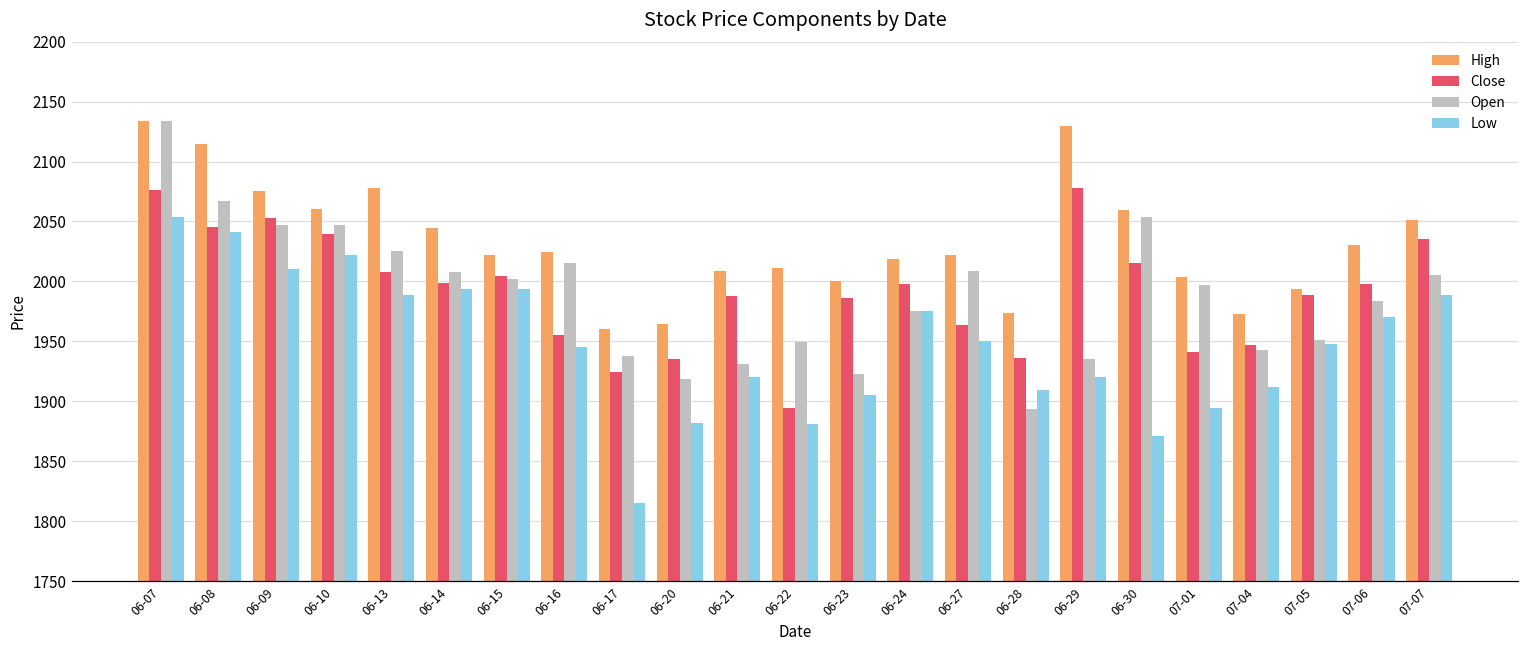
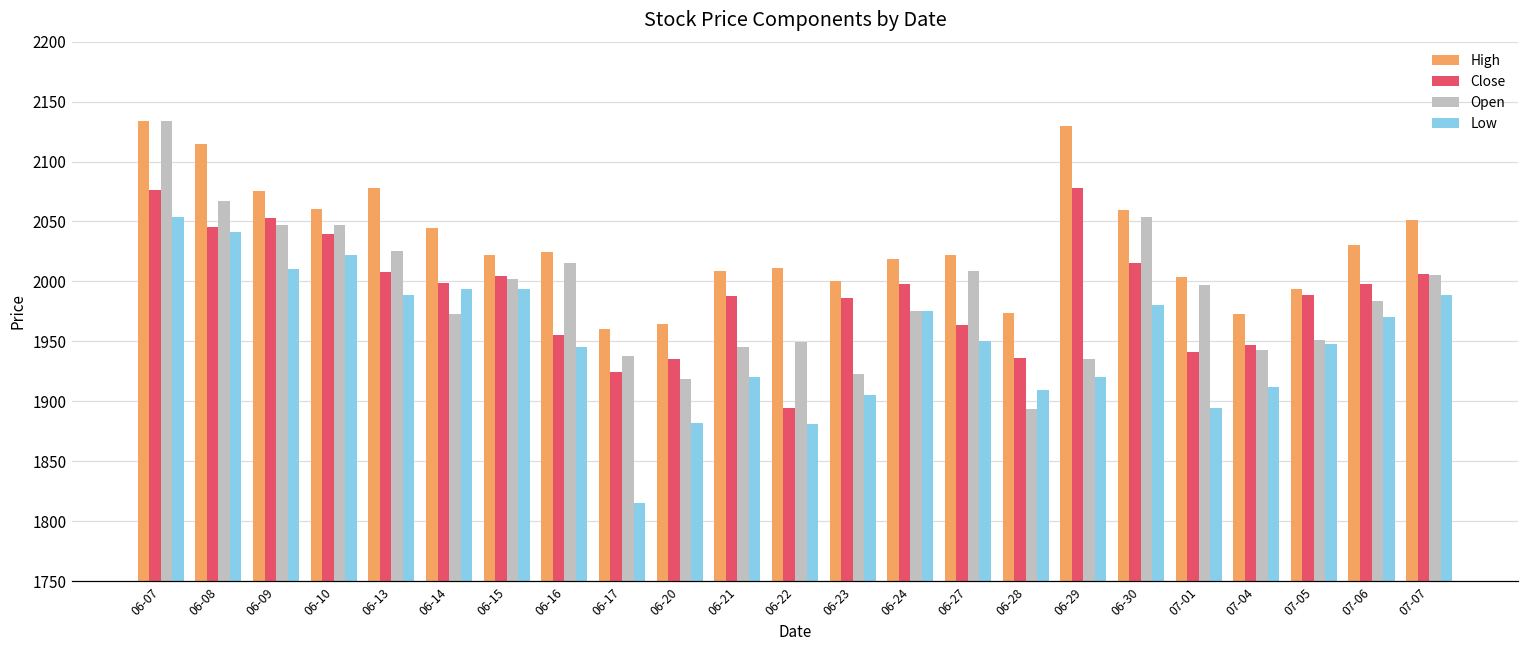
Open, 06-14: 2008 -> 1973
Open, 06-21: 1931 -> 1945
Low, 06-30: 1871 -> 1980
Close, 07-07: 2035 -> 2006
